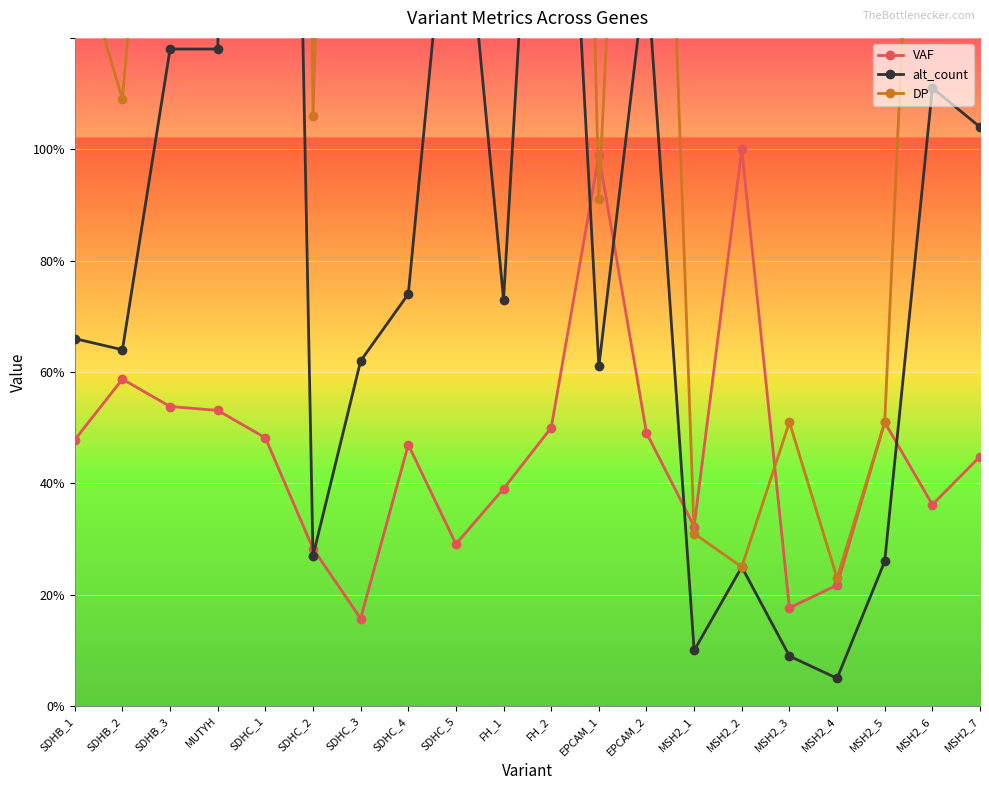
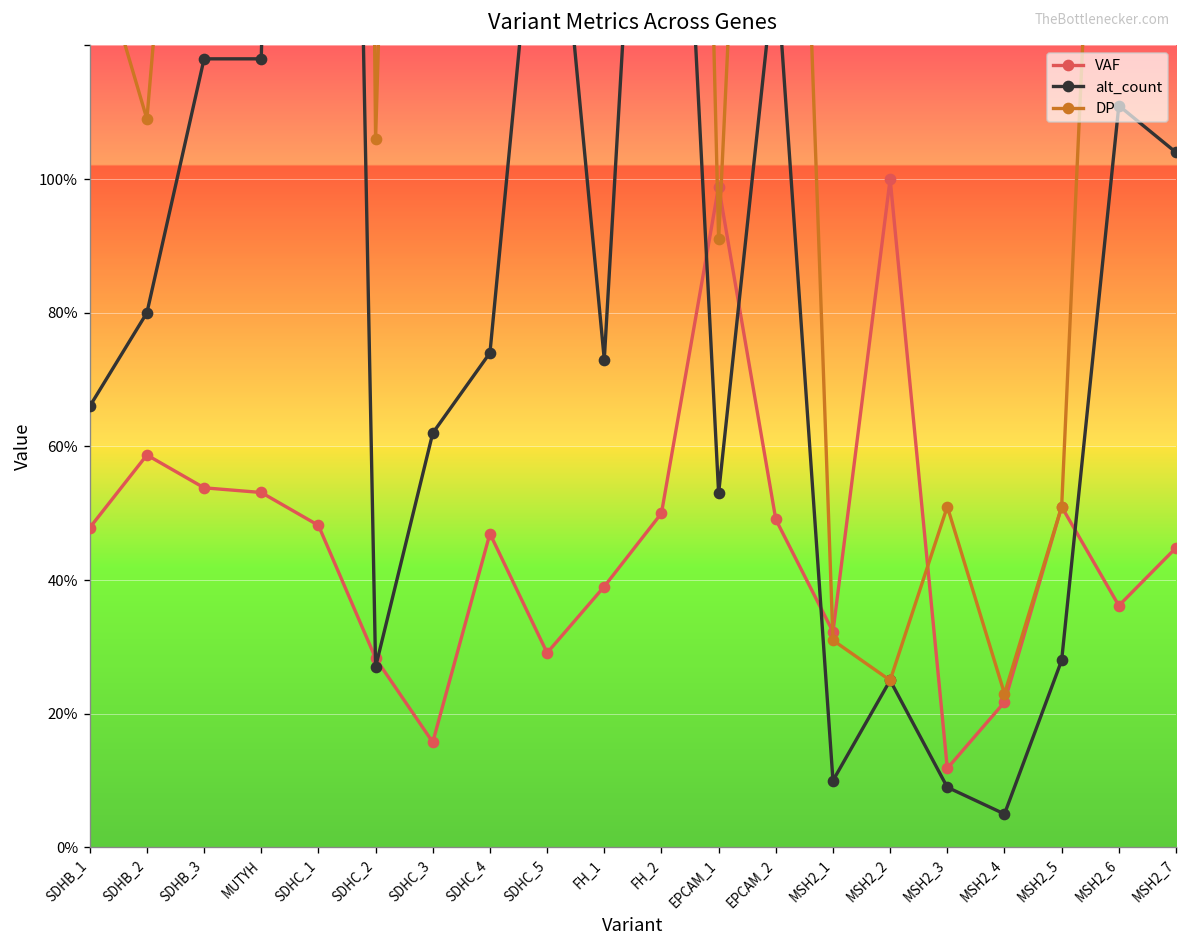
alt_count, SDHB_2: 64% -> 80%
alt_count, EPCAM_1: 61% -> 53%
VAF, MSH2_3: 18% -> 12%
alt_count, MSH2_5: 26% -> 28%
